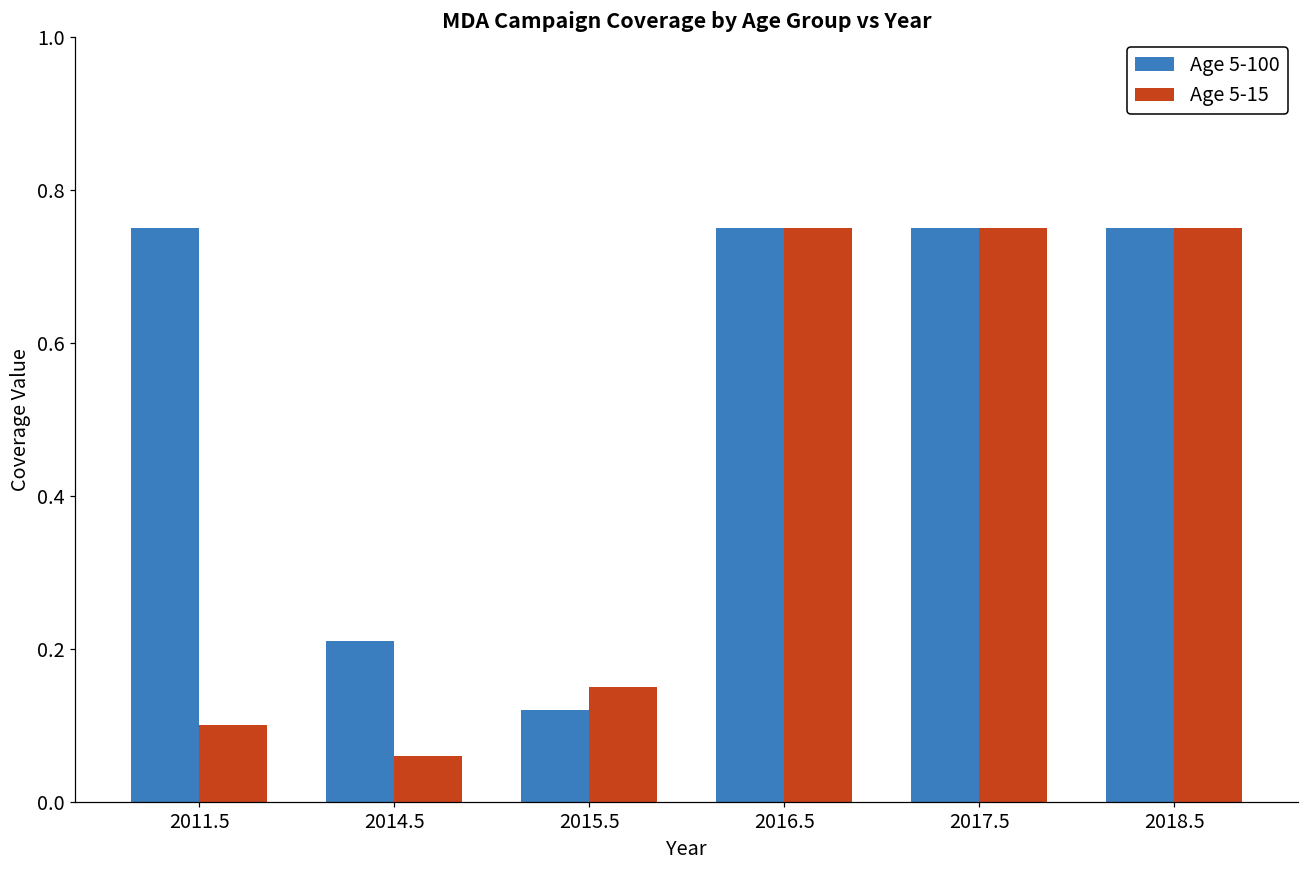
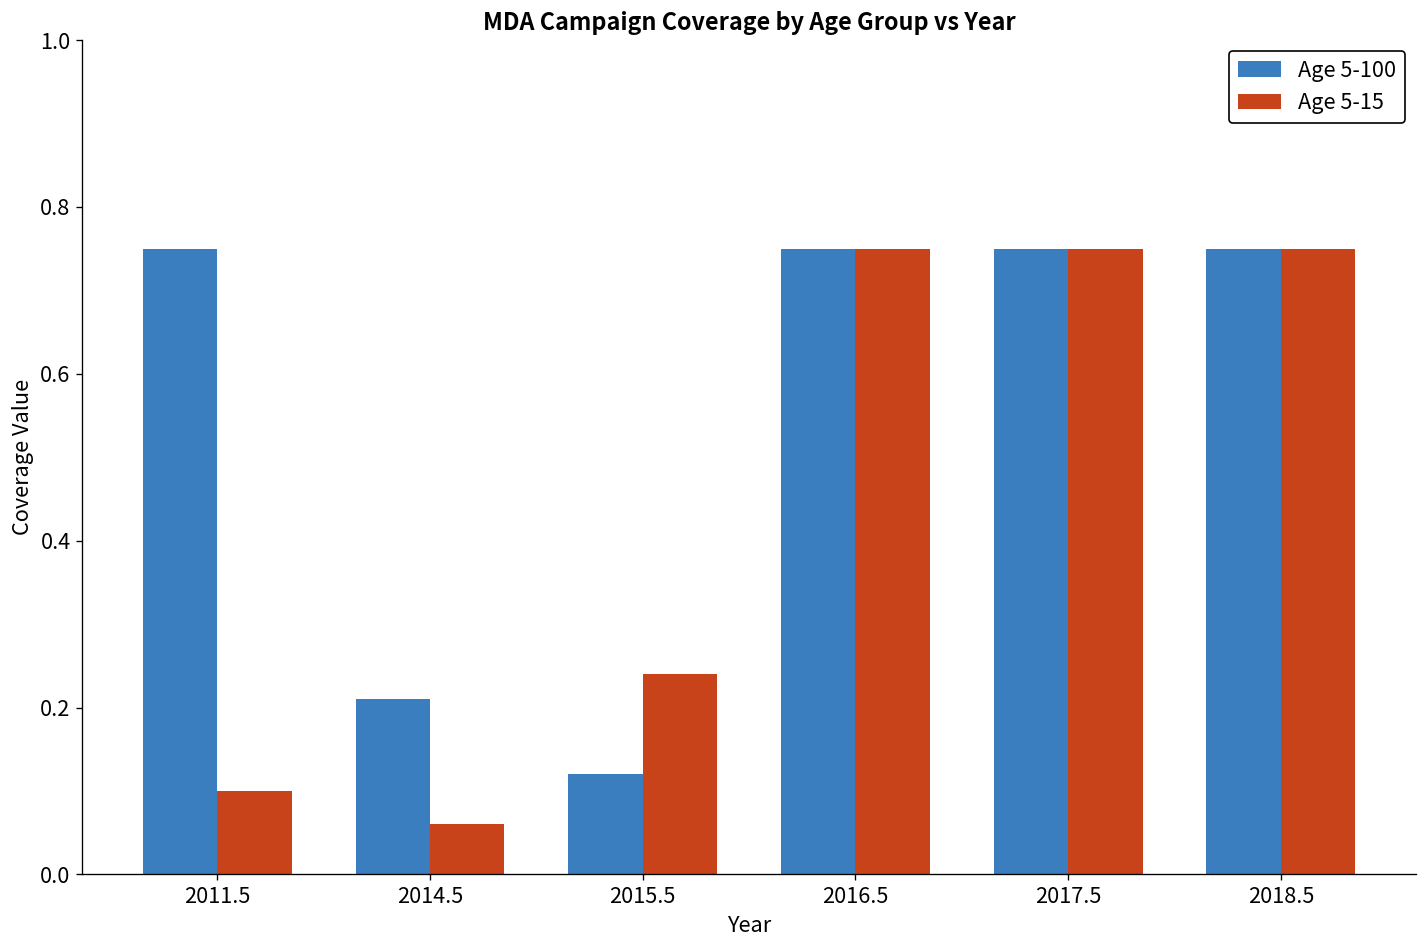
Age 5-15, 2015.5: 0.15 -> 0.24
